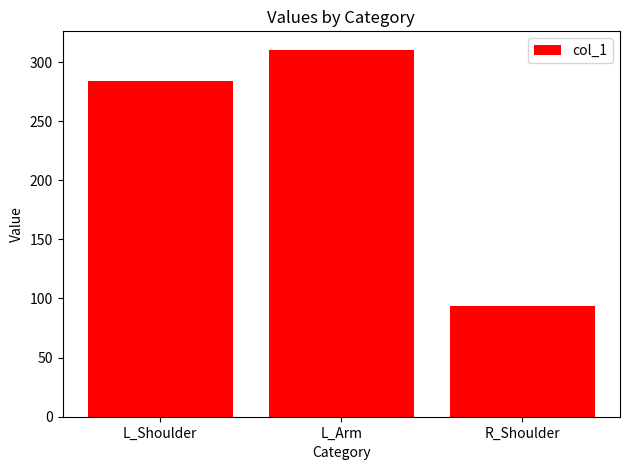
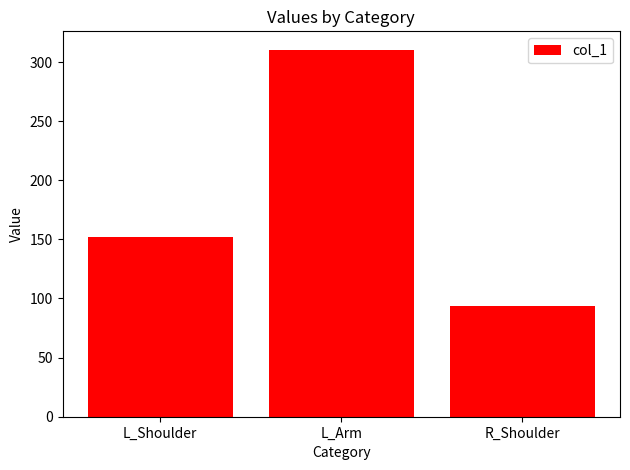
L_Shoulder: 284 -> 152
